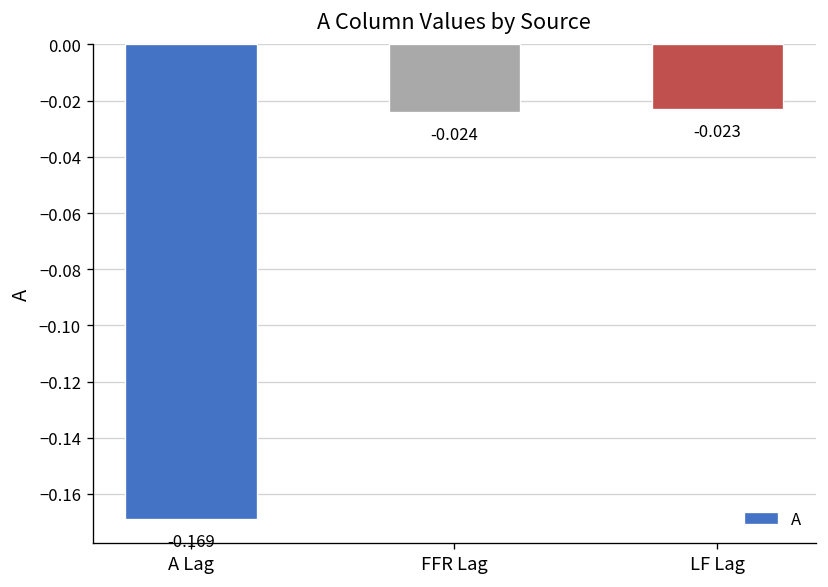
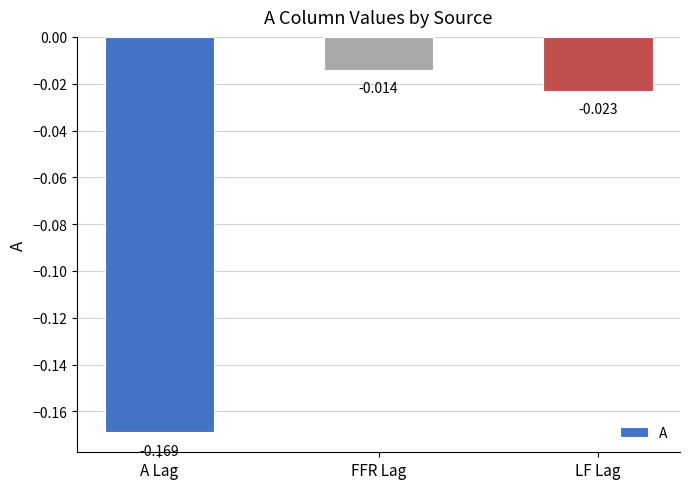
FFR Lag: -0.024 -> -0.014
